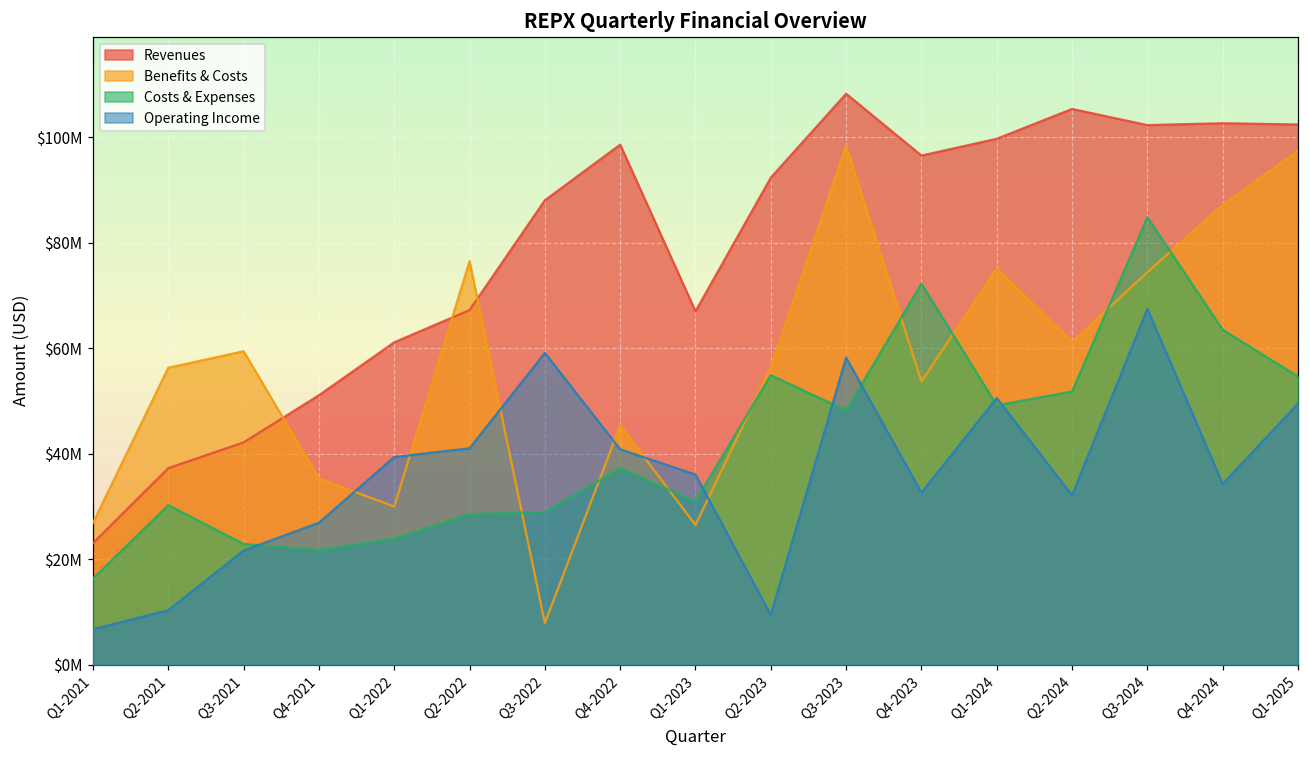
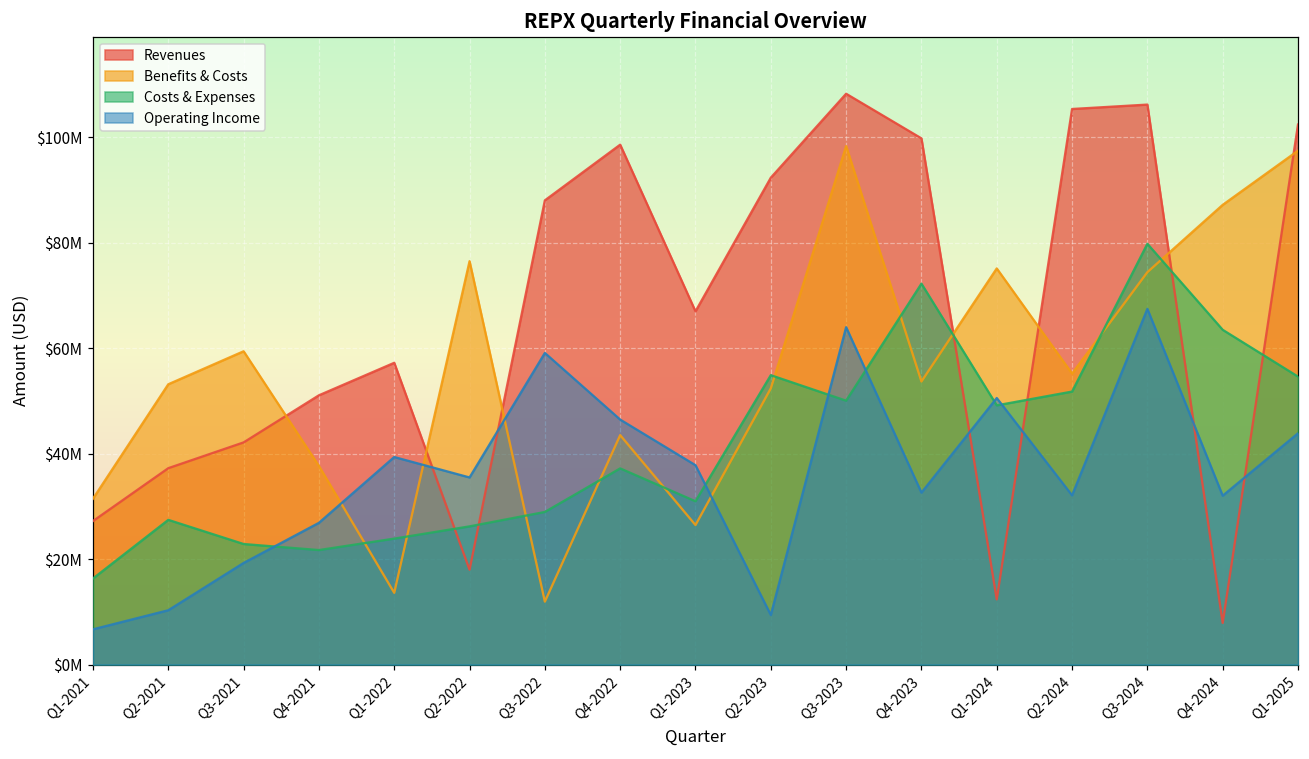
Revenues, Q1-2021: $23000000 -> $27000000
Benefits & Costs, Q1-2021: $27000000 -> $31000000
Benefits & Costs, Q2-2021: $56000000 -> $53000000
Costs & Expenses, Q2-2021: $30000000 -> $27000000
Operating Income, Q3-2021: $22000000 -> $19000000
Benefits & Costs, Q4-2021: $35000000 -> $38000000
Revenues, Q1-2022: $61000000 -> $57000000
Benefits & Costs, Q1-2022: $30000000 -> $14000000
Revenues, Q2-2022: $67000000 -> $18000000
Costs & Expenses, Q2-2022: $29000000 -> $26000000
Operating Income, Q2-2022: $41000000 -> $35000000
Benefits & Costs, Q3-2022: $8000000 -> $12000000
Benefits & Costs, Q4-2022: $45000000 -> $44000000
Operating Income, Q4-2022: $41000000 -> $46000000
Operating Income, Q1-2023: $36000000 -> $38000000
Benefits & Costs, Q2-2023: $56000000 -> $52000000
Costs & Expenses, Q3-2023: $48000000 -> $50000000
Operating Income, Q3-2023: $58000000 -> $64000000
Revenues, Q4-2023: $97000000 -> $100000000
Revenues, Q1-2024: $100000000 -> $12000000
Benefits & Costs, Q2-2024: $61000000 -> $55000000
Revenues, Q3-2024: $102000000 -> $106000000
Costs & Expenses, Q3-2024: $85000000 -> $80000000
Revenues, Q4-2024: $103000000 -> $8000000
Operating Income, Q4-2024: $34000000 -> $32000000
Operating Income, Q1-2025: $50000000 -> $44000000
